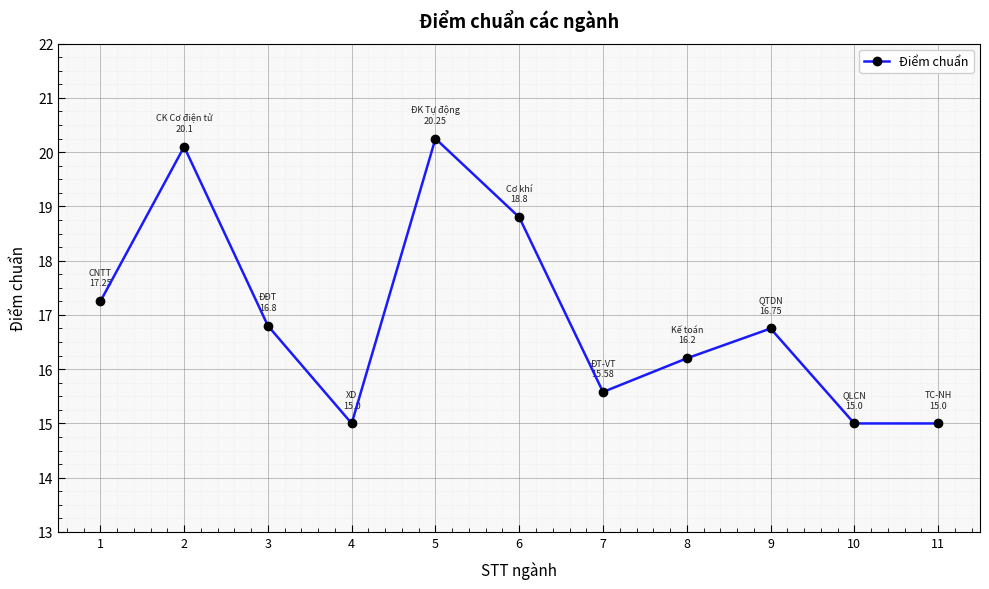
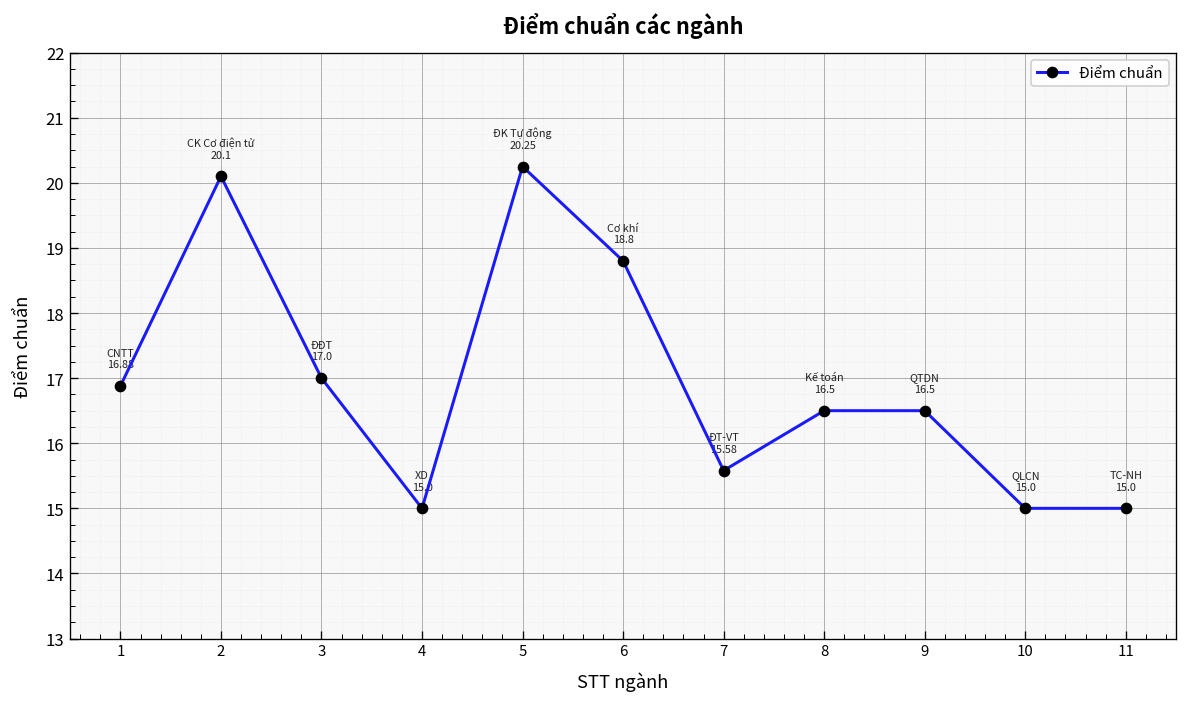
1: 17.25 -> 16.88
3: 16.8 -> 17.0
8: 16.2 -> 16.5
9: 16.75 -> 16.5
